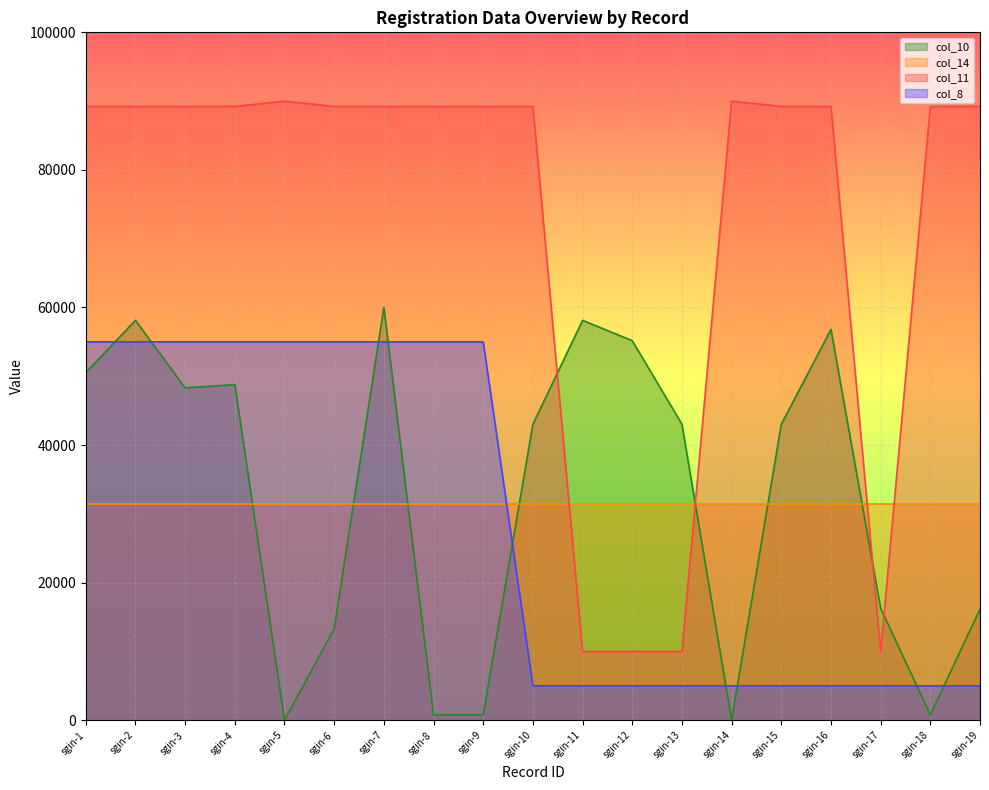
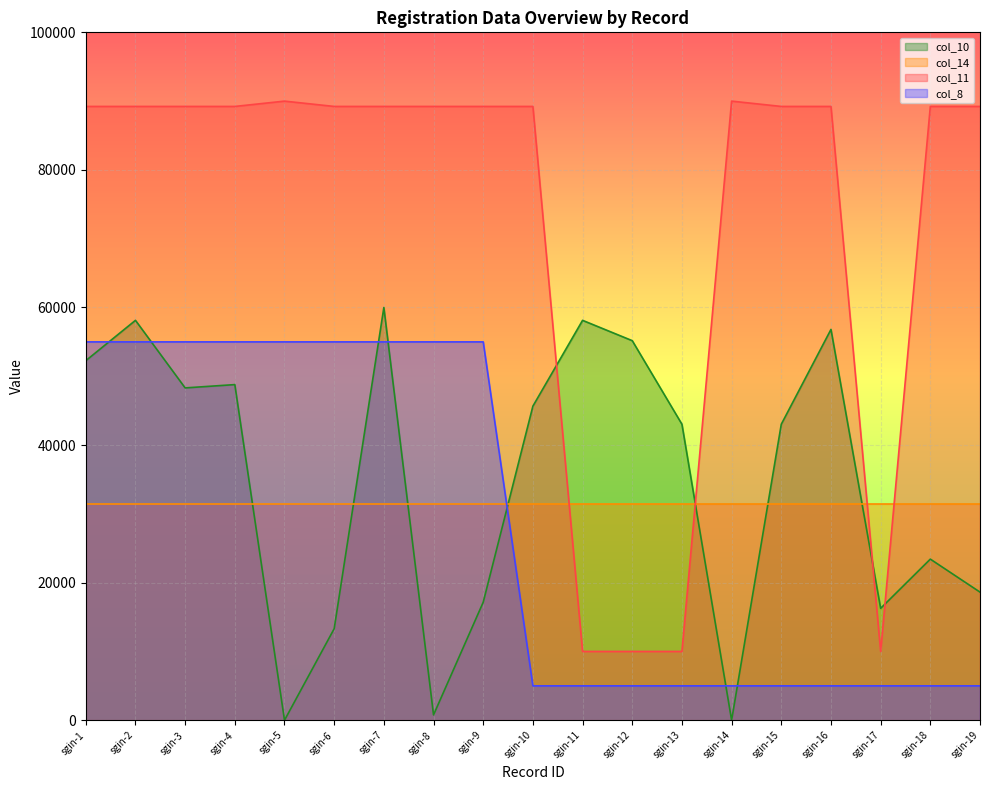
col_10, sgin-1: 51000 -> 52000
col_10, sgin-9: 1000 -> 17000
col_10, sgin-10: 43000 -> 46000
col_10, sgin-18: 1000 -> 23000
col_10, sgin-19: 16000 -> 19000
